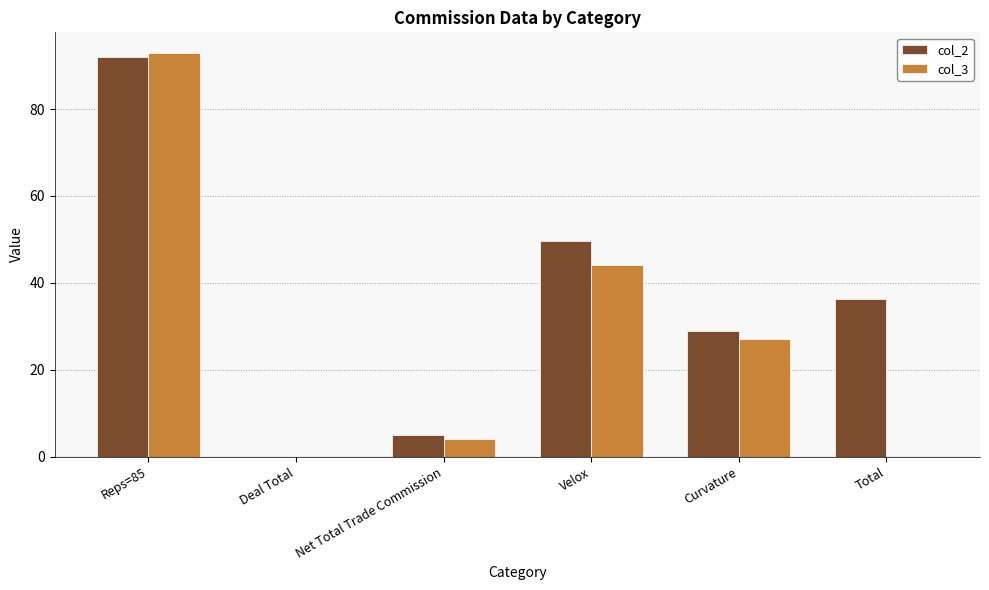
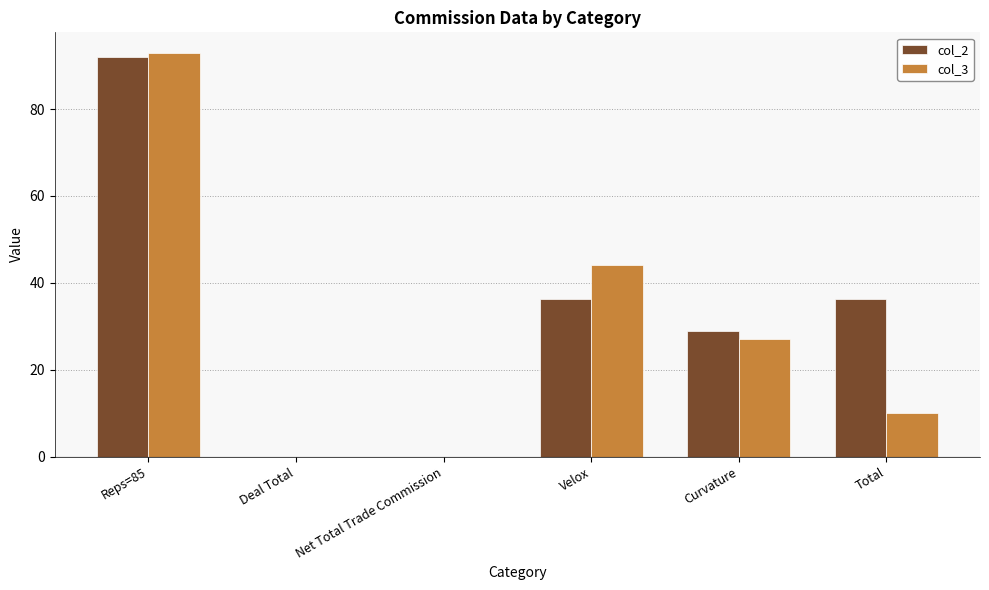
col_2, Net Total Trade Commission: 5 -> 0
col_3, Net Total Trade Commission: 4 -> 0
col_2, Velox: 50 -> 36
col_3, Total: 0 -> 10
